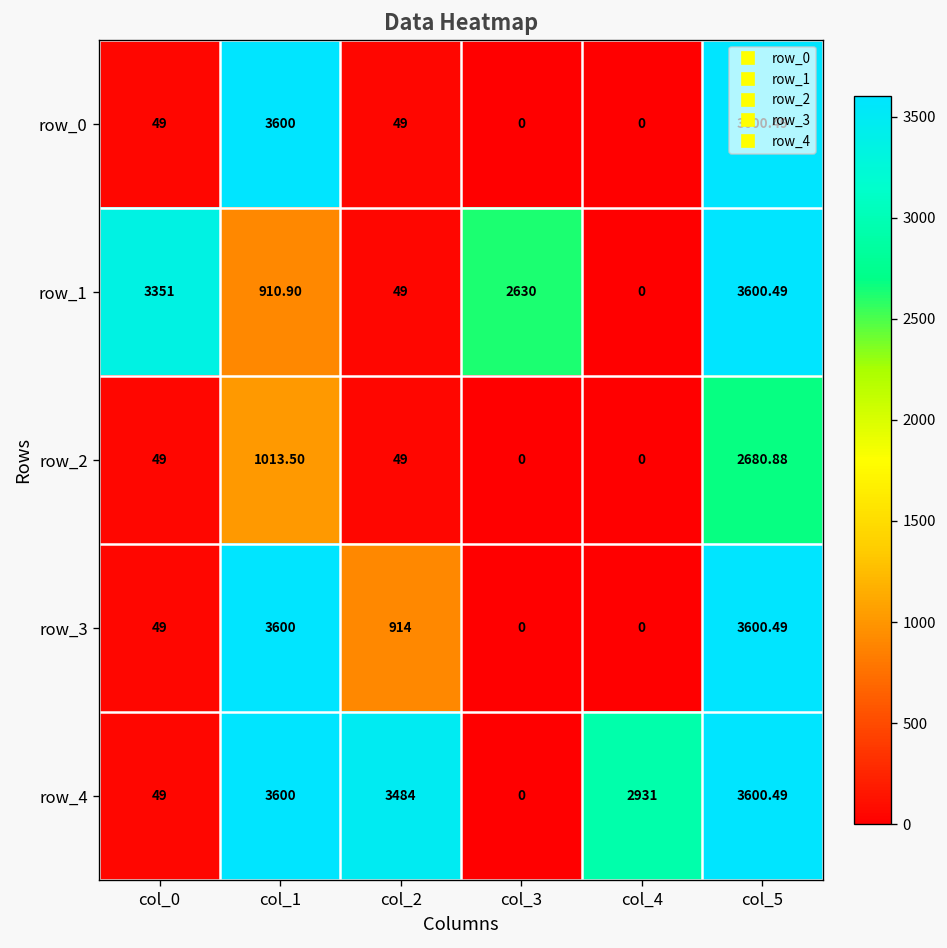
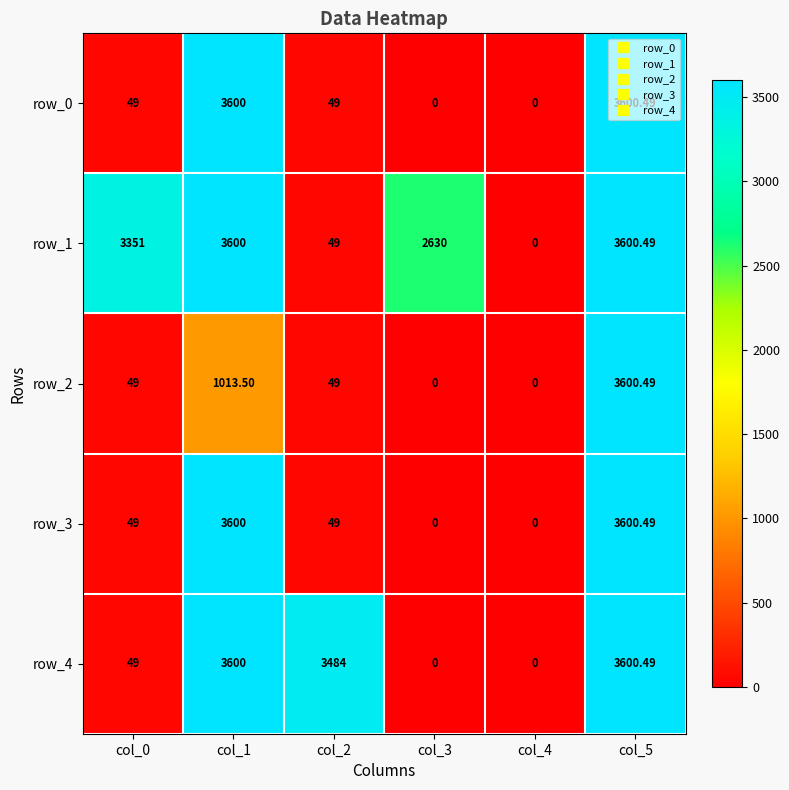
row_1, col_1: 910.90 -> 3600
row_2, col_5: 2680.88 -> 3600.49
row_3, col_2: 914 -> 49
row_4, col_4: 2931 -> 0
